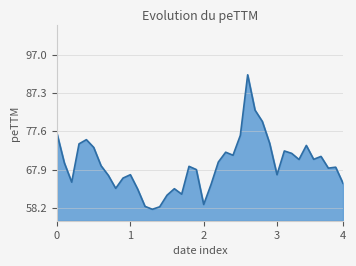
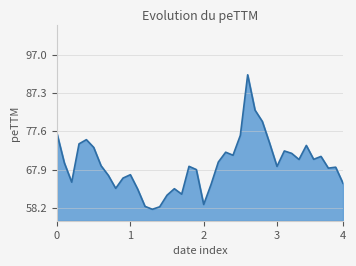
3: 67 -> 69
